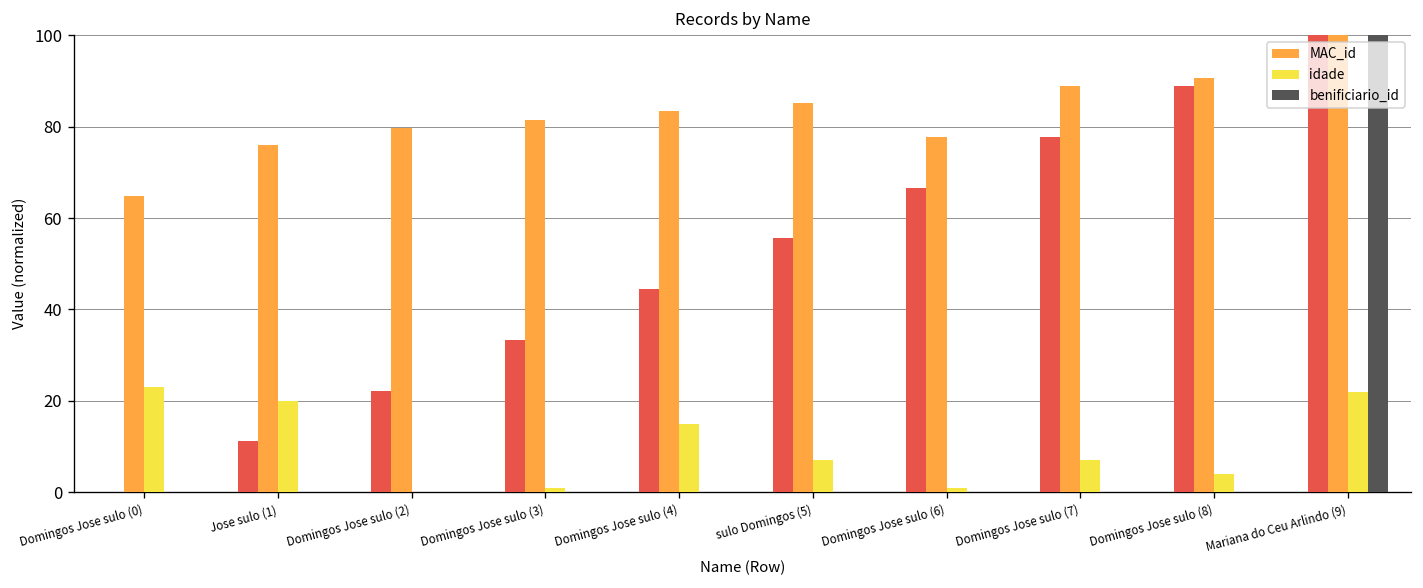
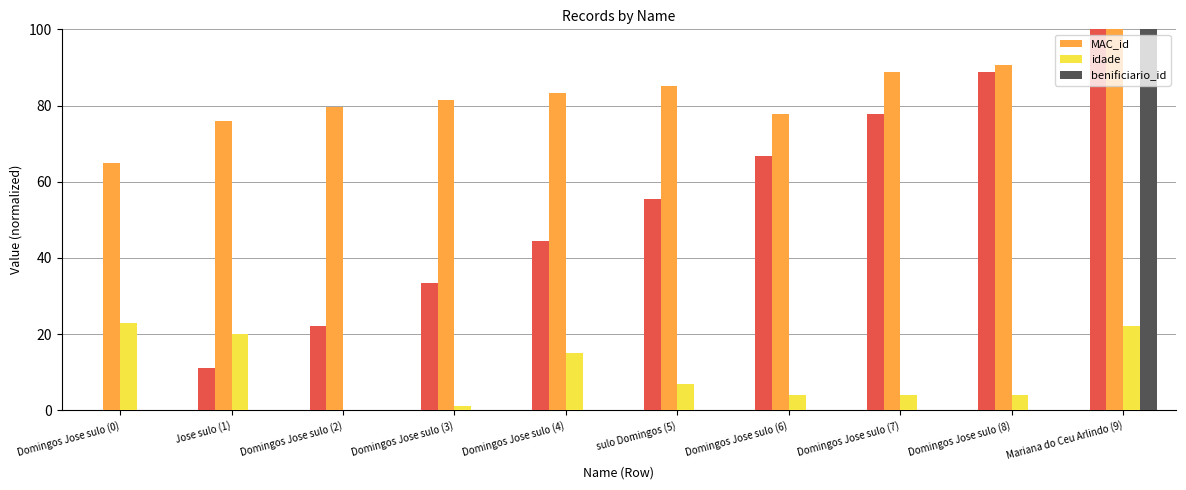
idade, Domingos Jose sulo (6): 1 -> 4
idade, Domingos Jose sulo (7): 7 -> 4
